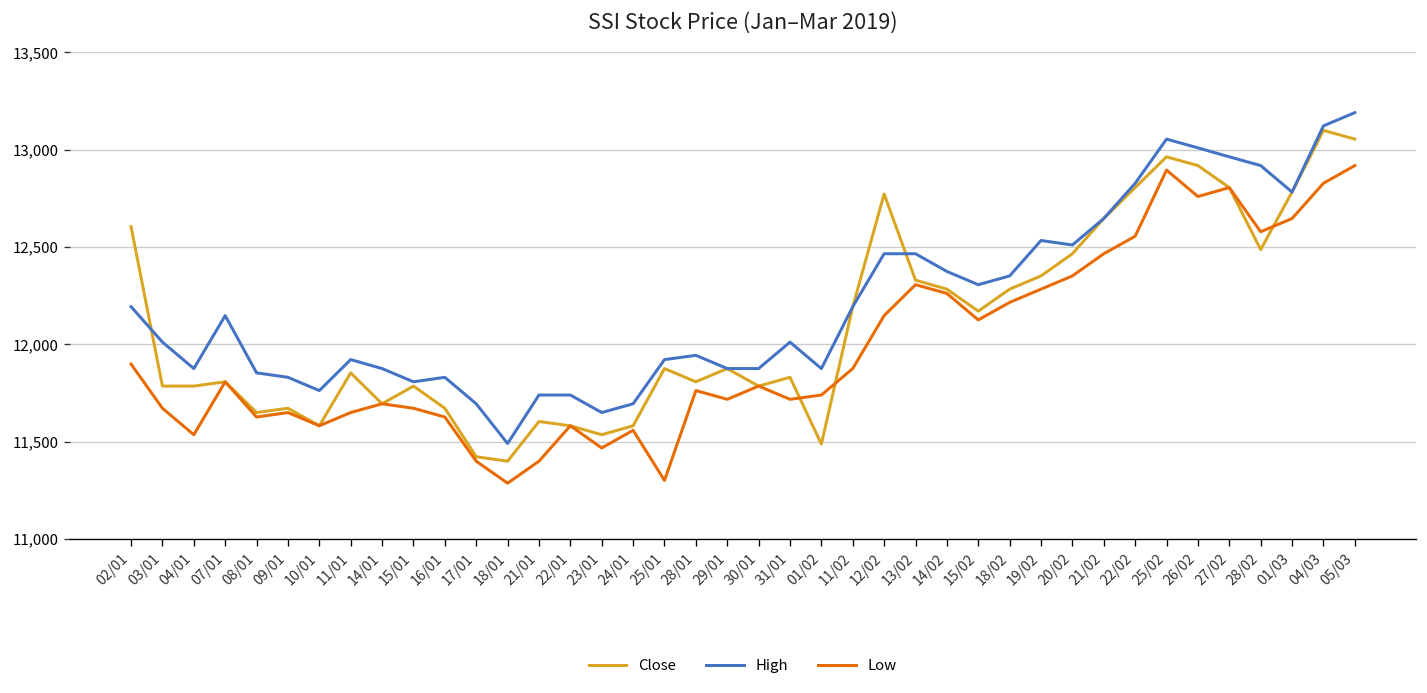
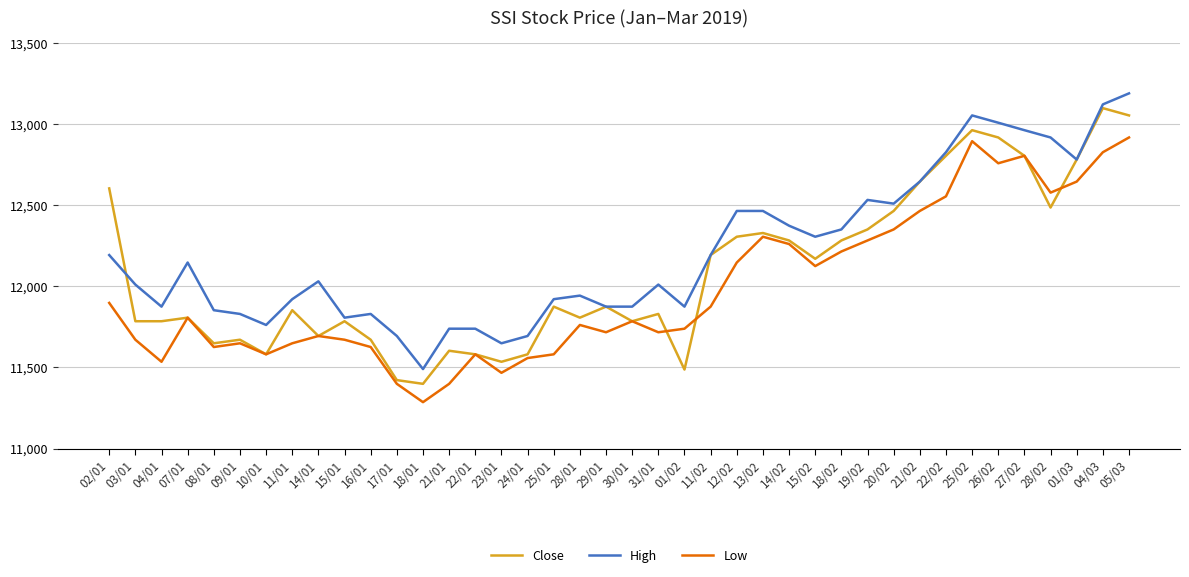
High, 14/01: 11,880 -> 12,030
Low, 25/01: 11,300 -> 11,580
Close, 12/02: 12,770 -> 12,310
